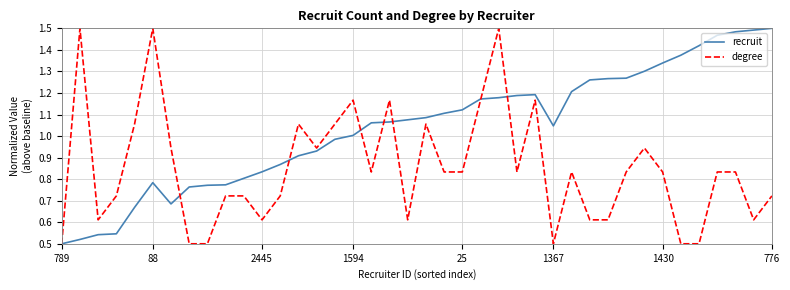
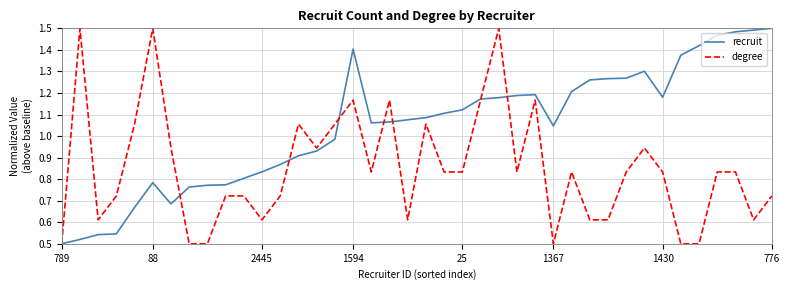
recruit, 1594: 1.00 -> 1.40
recruit, 1430: 1.34 -> 1.18
